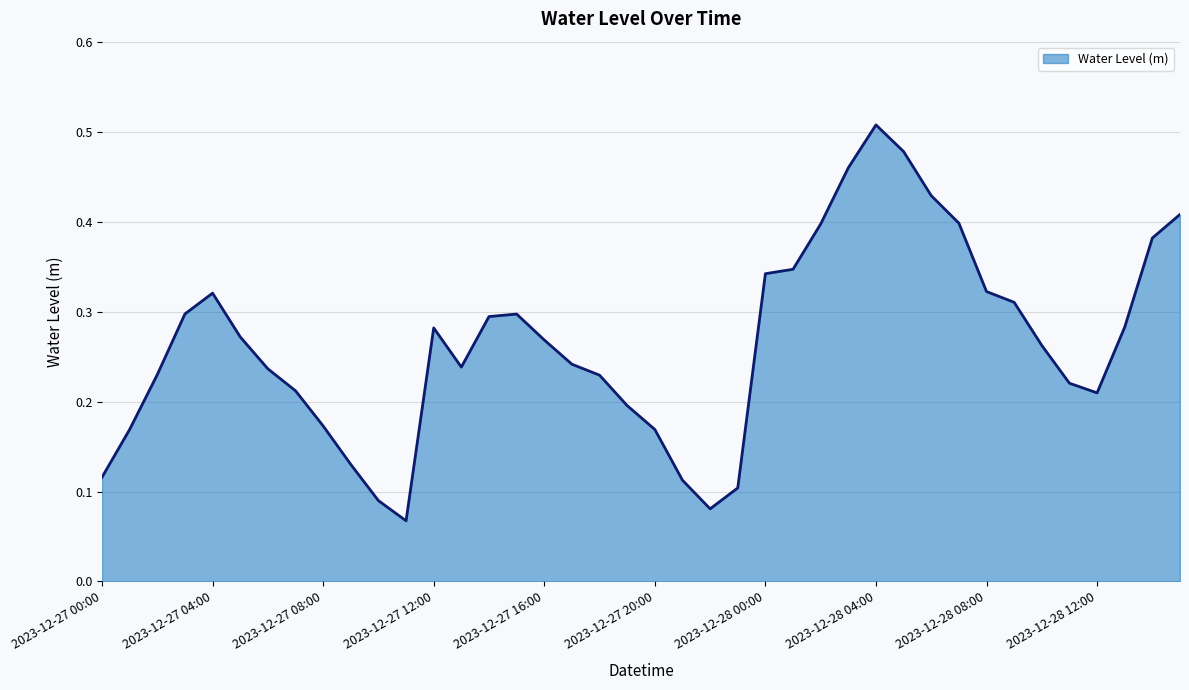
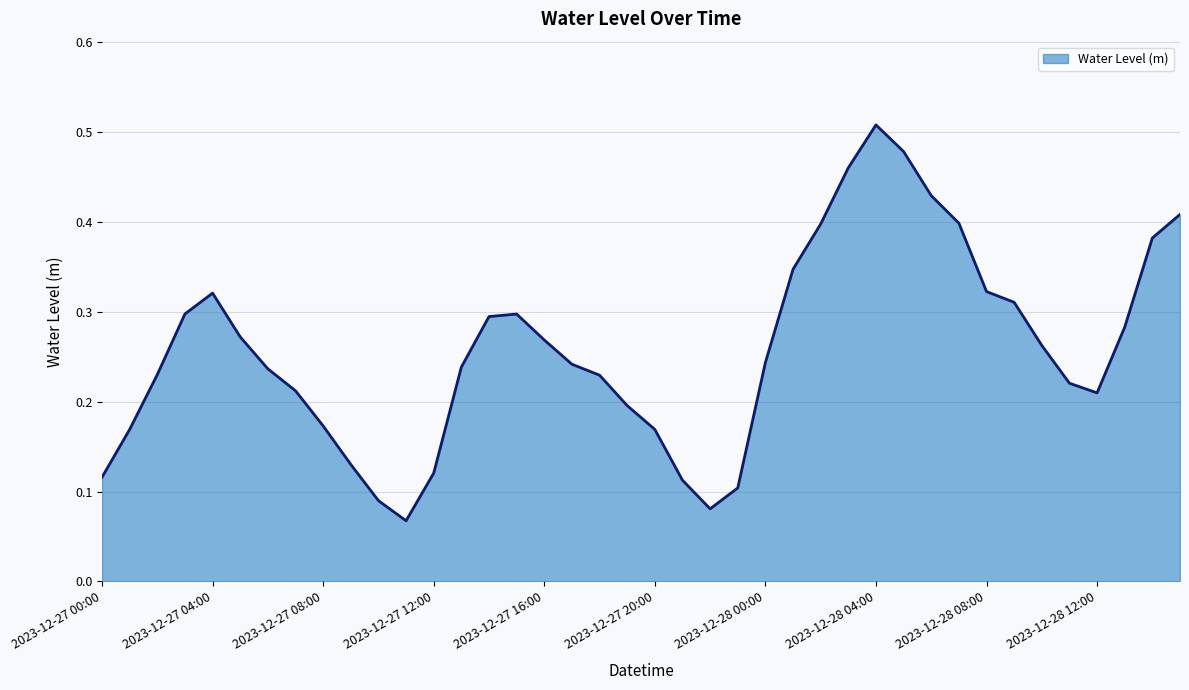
2023-12-27 12:00: 0.28 -> 0.12
2023-12-28 00:00: 0.34 -> 0.24
